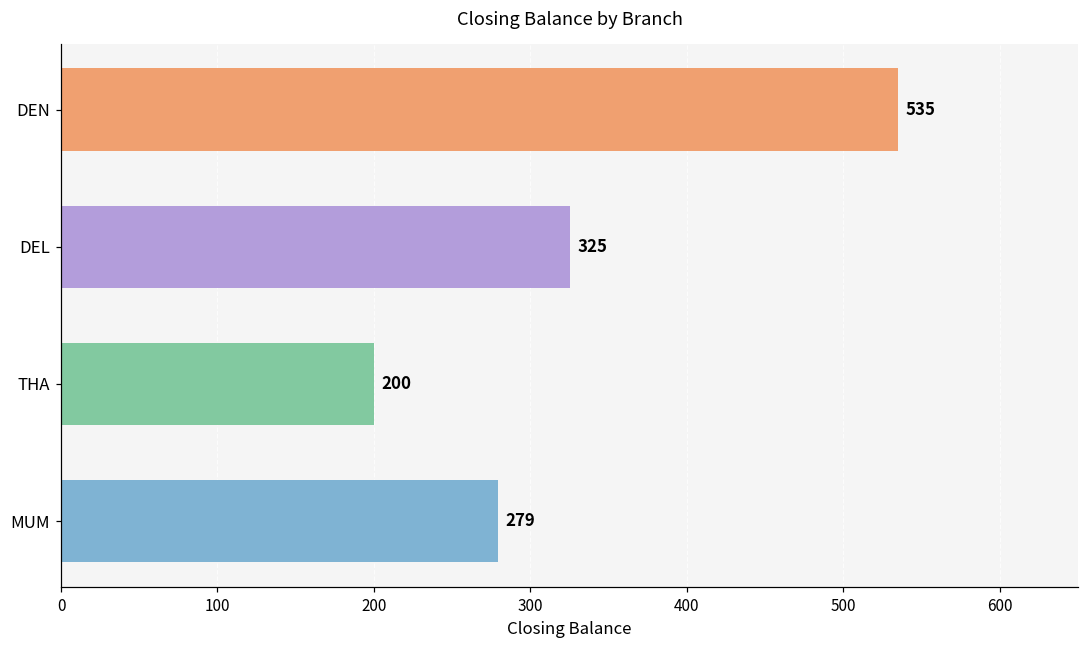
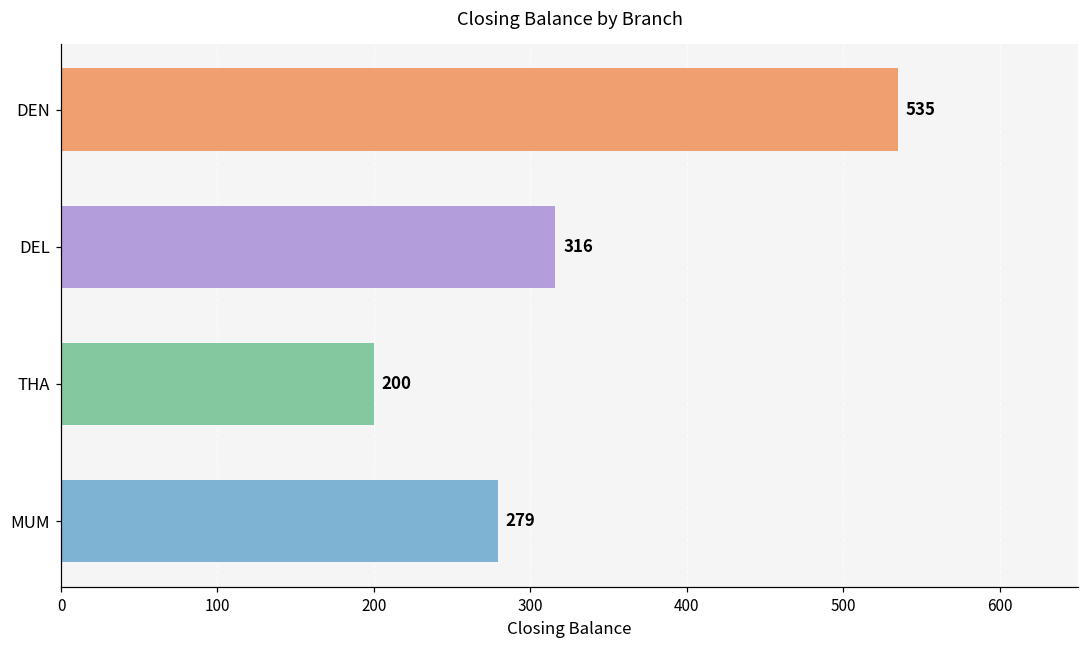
DEL: 325 -> 316
